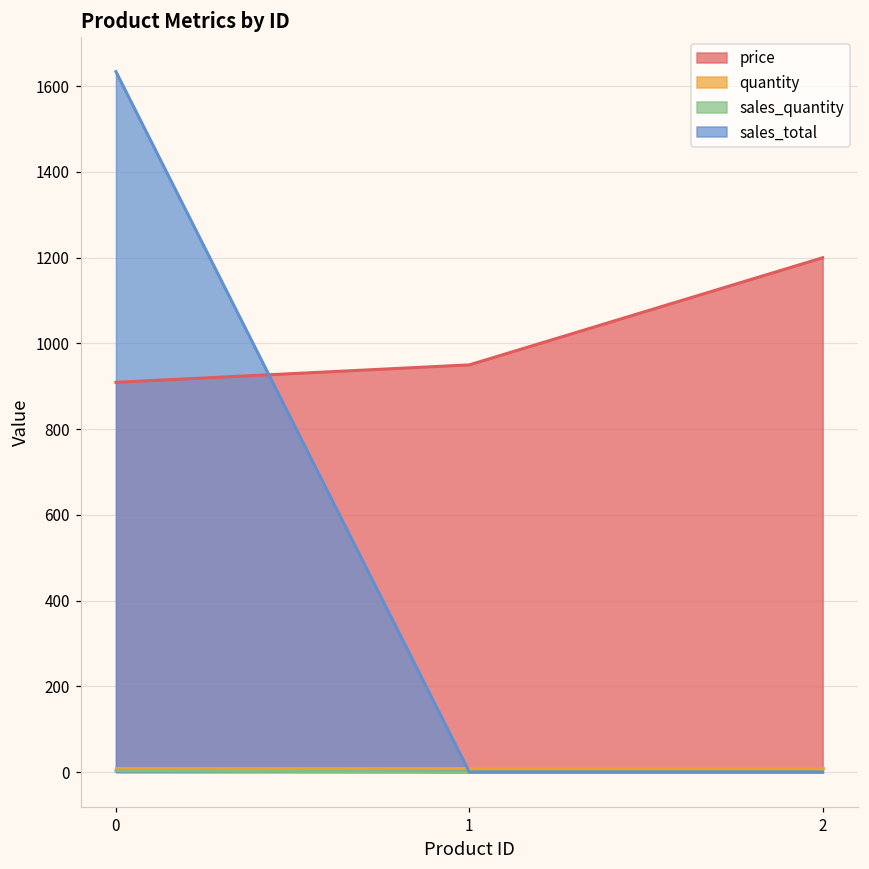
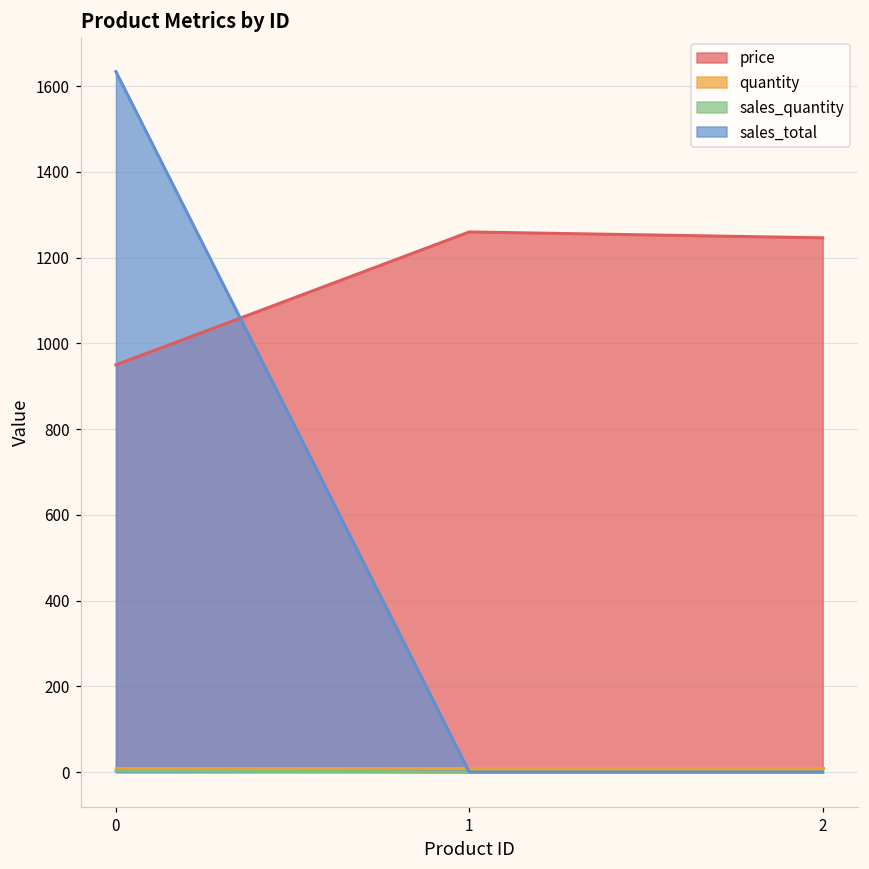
price, 0: 910 -> 950
price, 1: 950 -> 1260
price, 2: 1200 -> 1250
